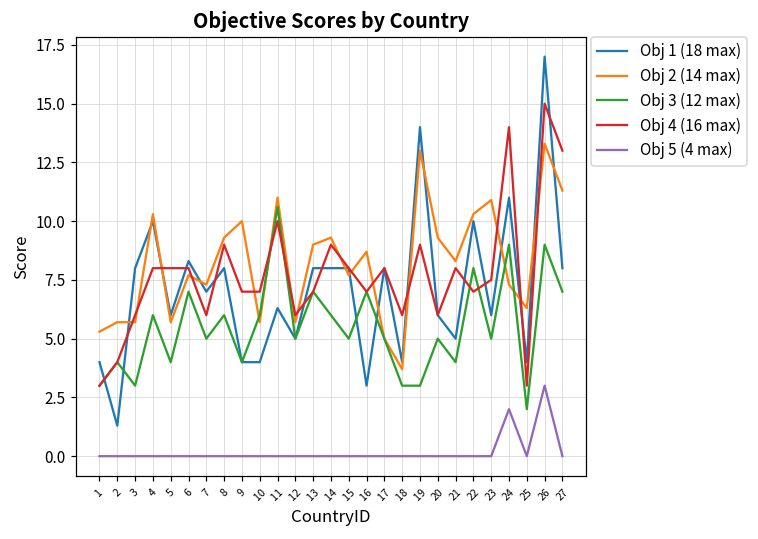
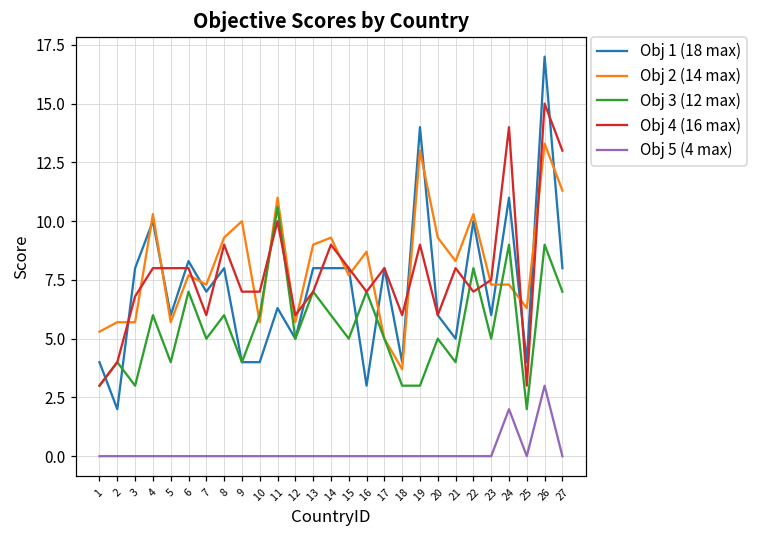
Obj 1 (18 max), 2: 1.3 -> 2.0
Obj 4 (16 max), 3: 6.0 -> 6.8
Obj 2 (14 max), 23: 10.9 -> 7.3
